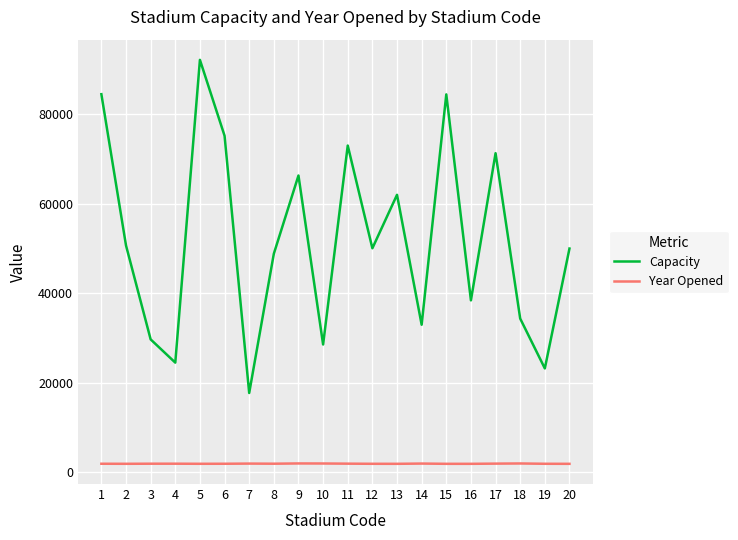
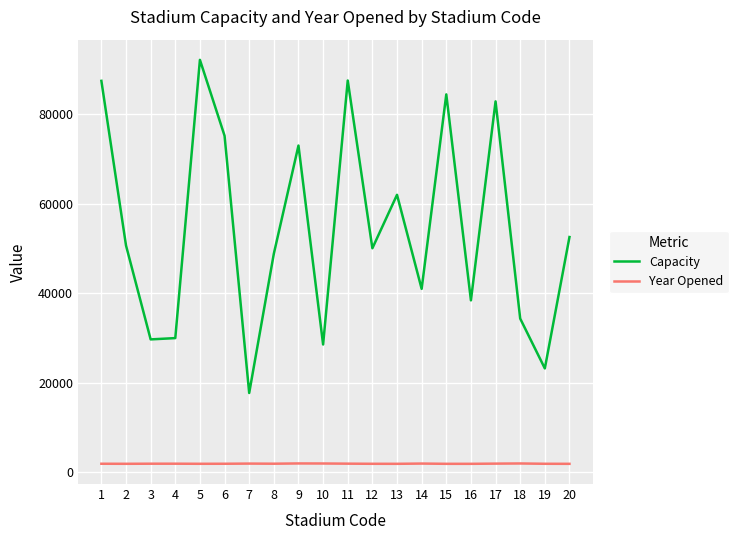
Capacity, 1: 84000 -> 87000
Capacity, 4: 25000 -> 30000
Capacity, 9: 66000 -> 73000
Capacity, 11: 73000 -> 88000
Capacity, 14: 33000 -> 41000
Capacity, 17: 71000 -> 83000
Capacity, 20: 50000 -> 53000
